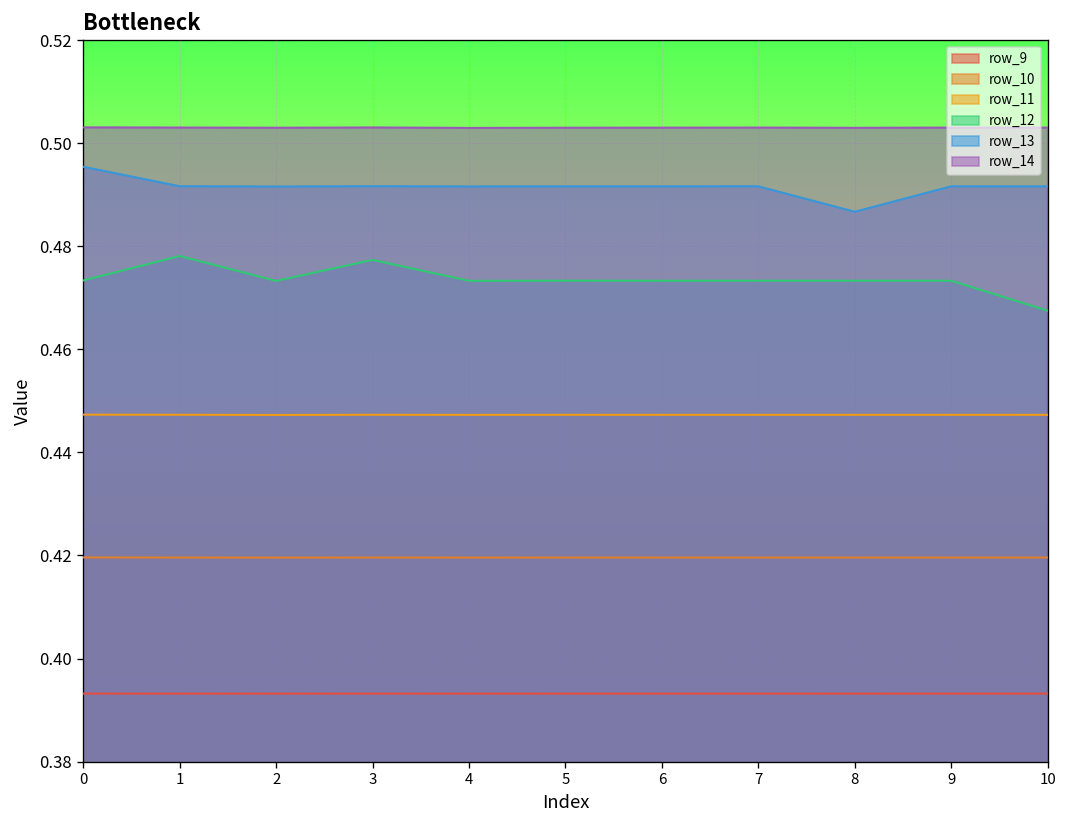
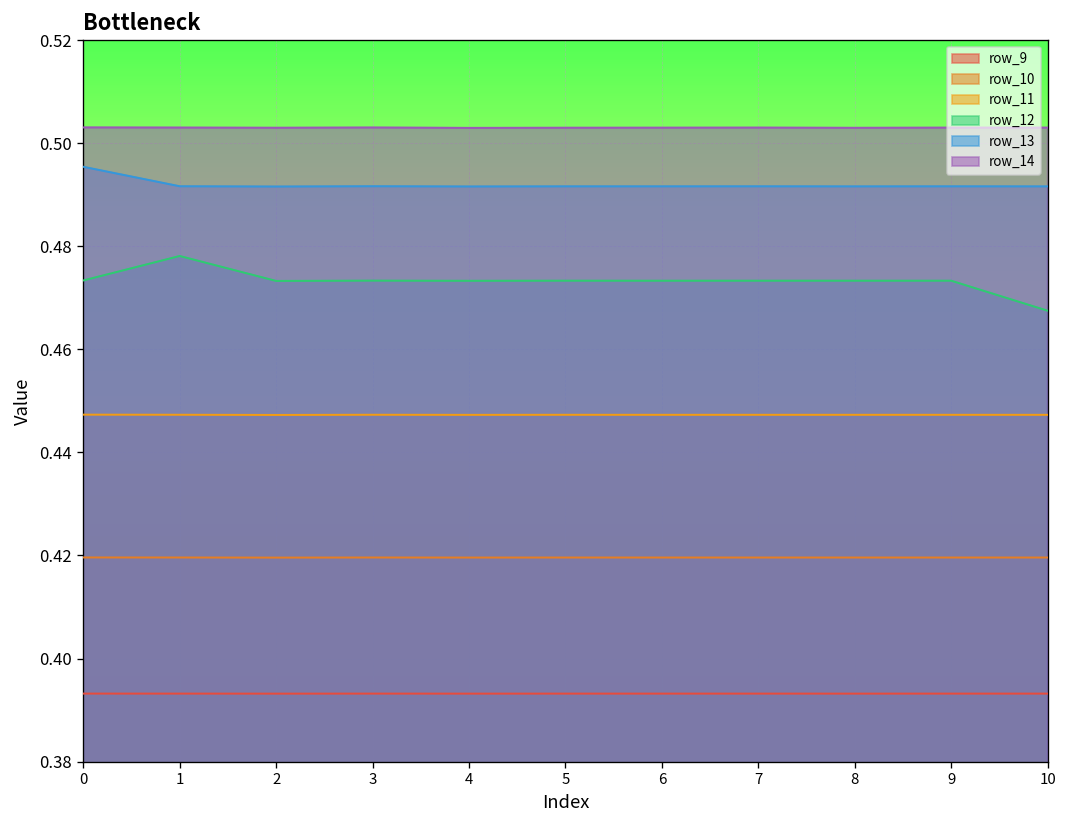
row_12, 3: 0.477 -> 0.473
row_13, 8: 0.487 -> 0.492
